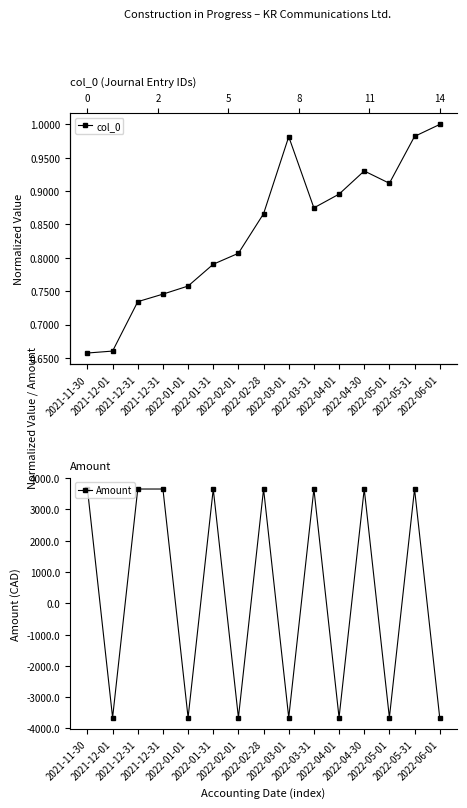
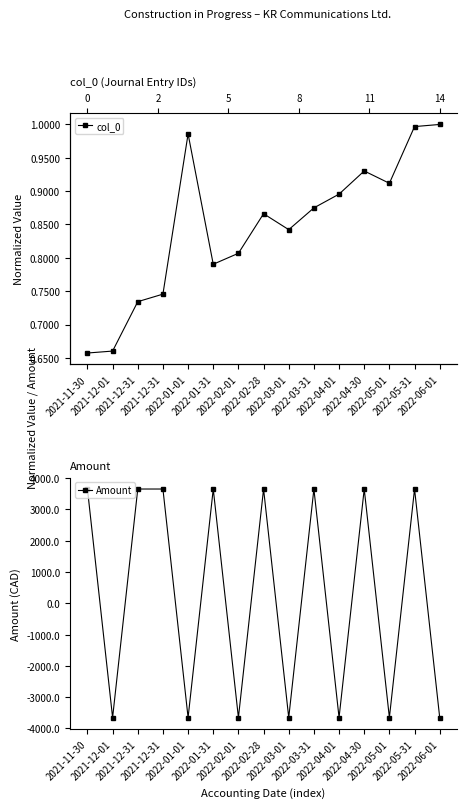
col_0 (Journal Entry IDs), 2022-01-01: 0.76 -> 0.99
col_0 (Journal Entry IDs), 2022-03-01: 0.98 -> 0.84
col_0 (Journal Entry IDs), 2022-05-31: 0.98 -> 1.00
